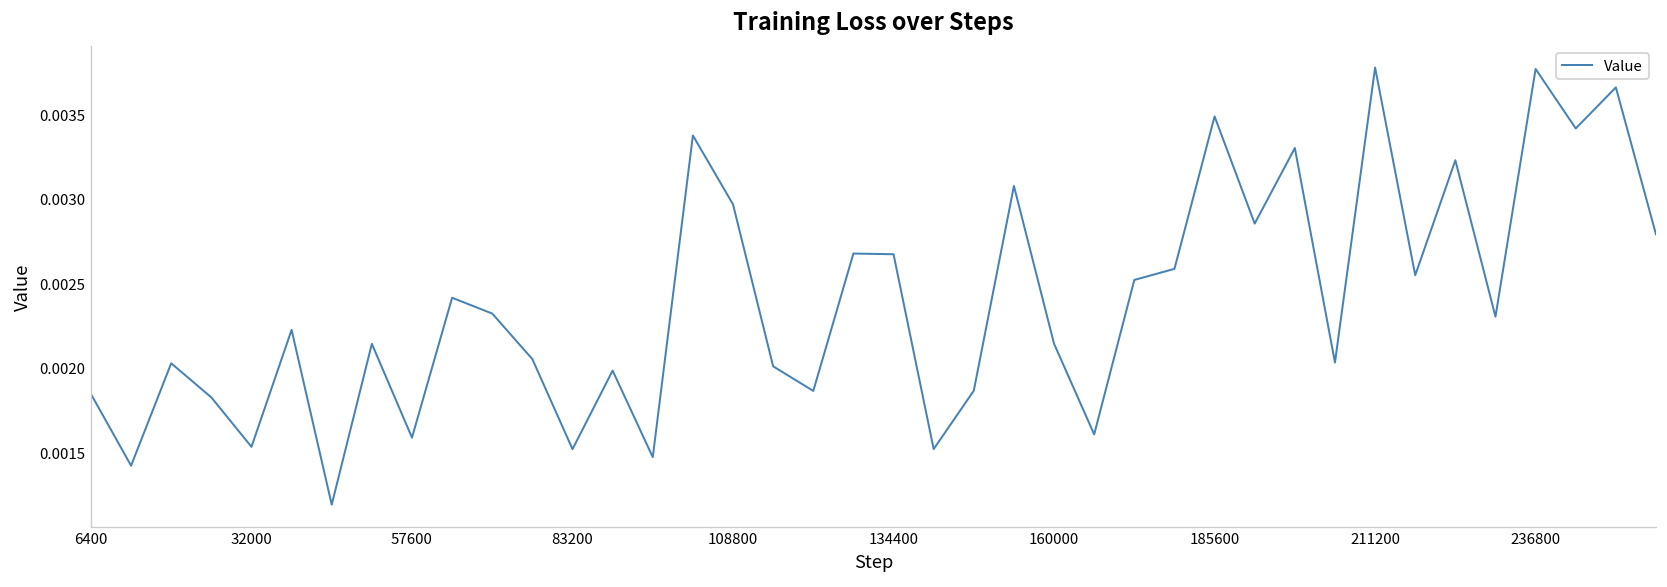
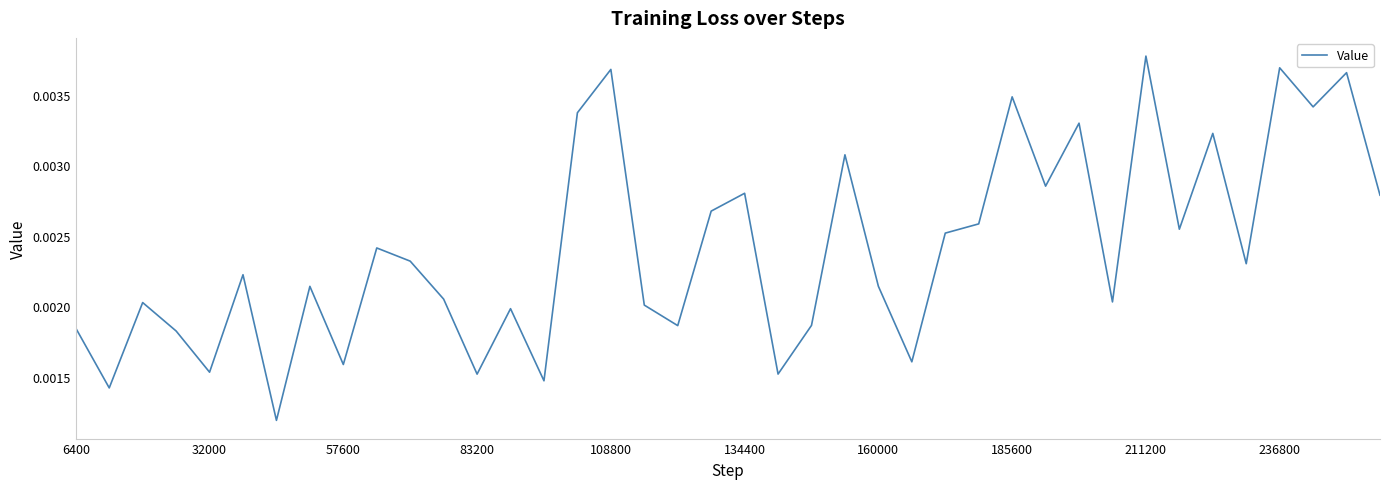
108800: 0.00297 -> 0.00368
134400: 0.00267 -> 0.00280
236800: 0.00377 -> 0.00369
